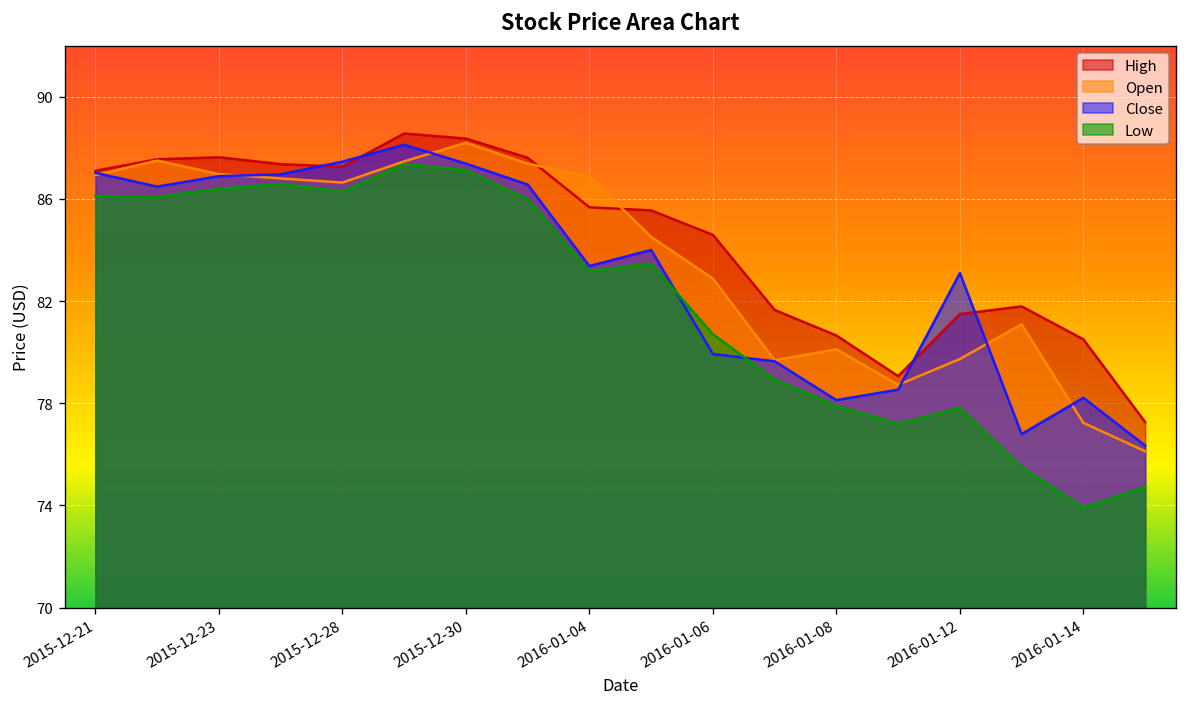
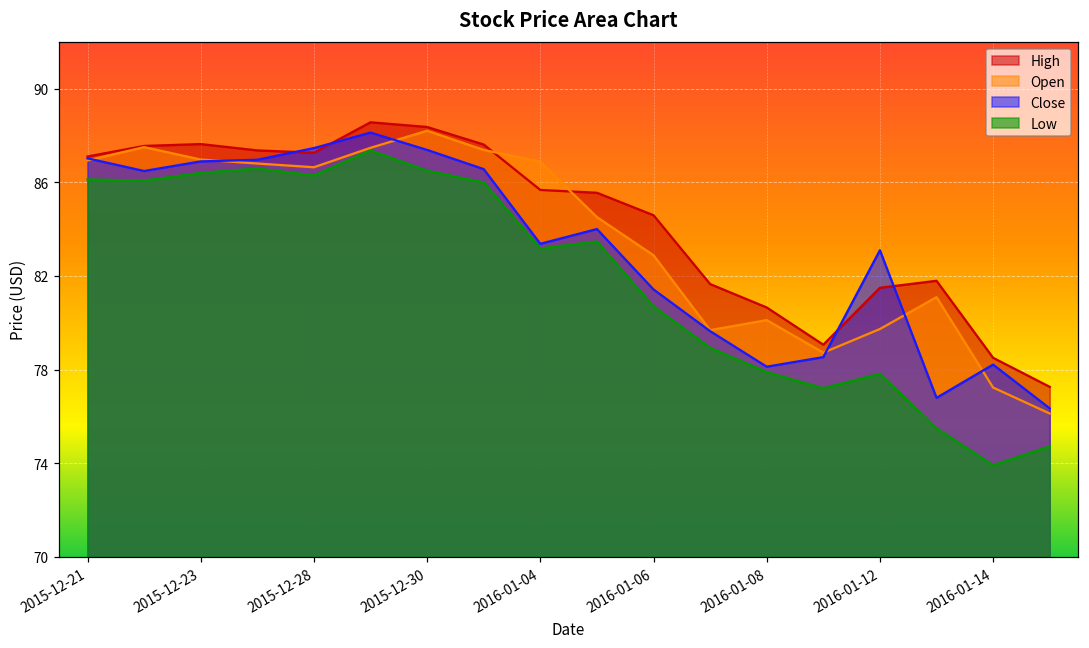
Low, 2015-12-30: 87.1 -> 86.5
Close, 2016-01-06: 79.9 -> 81.4
High, 2016-01-14: 80.5 -> 78.5
